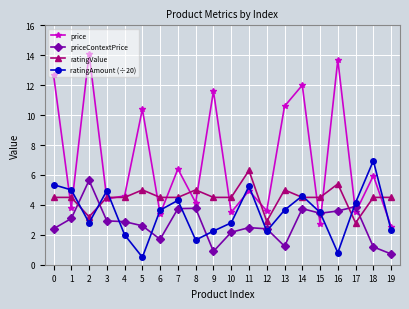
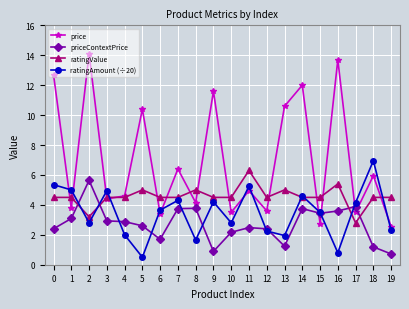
ratingAmount (÷20), 9: 2.3 -> 4.2
ratingValue, 12: 2.9 -> 4.5
ratingAmount (÷20), 13: 3.7 -> 2.0
